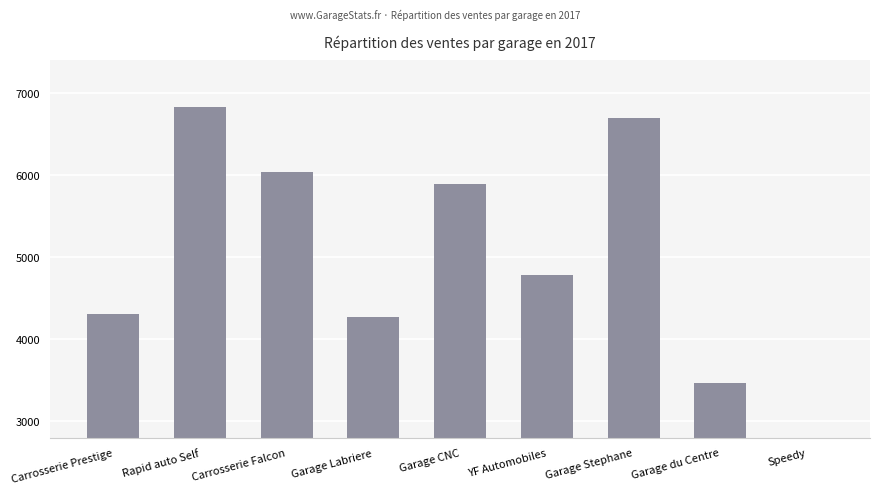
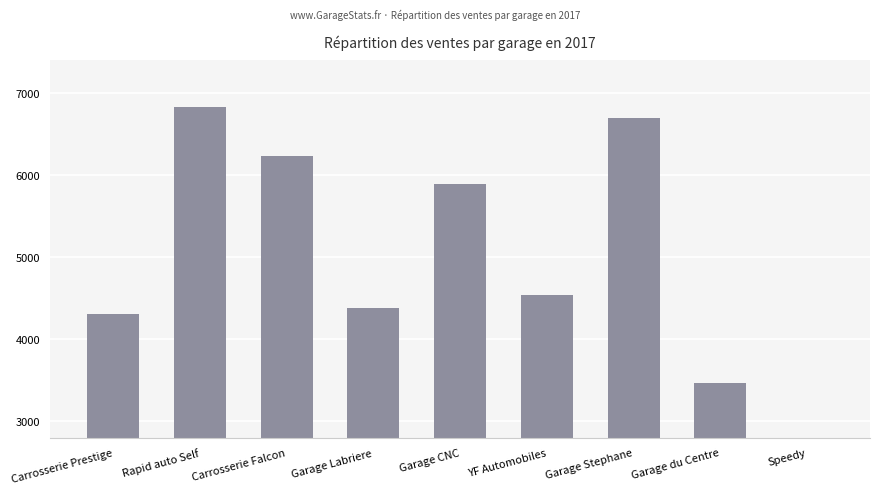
Carrosserie Falcon: 6000 -> 6200
Garage Labriere: 4300 -> 4400
YF Automobiles: 4800 -> 4500
